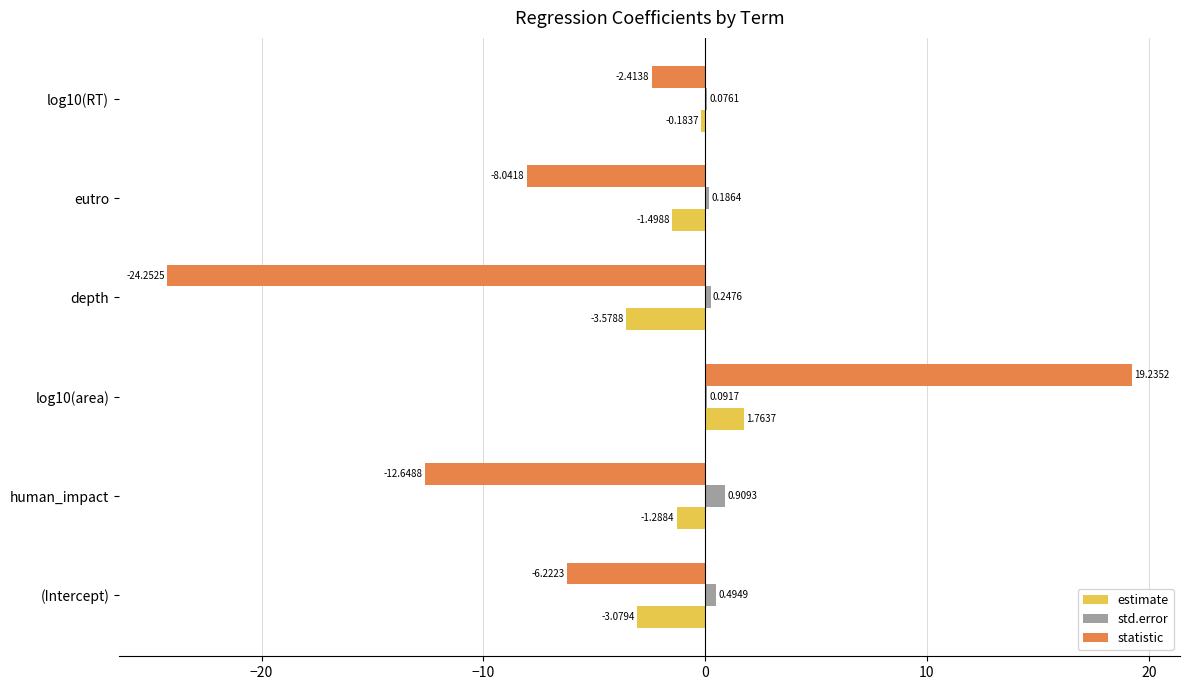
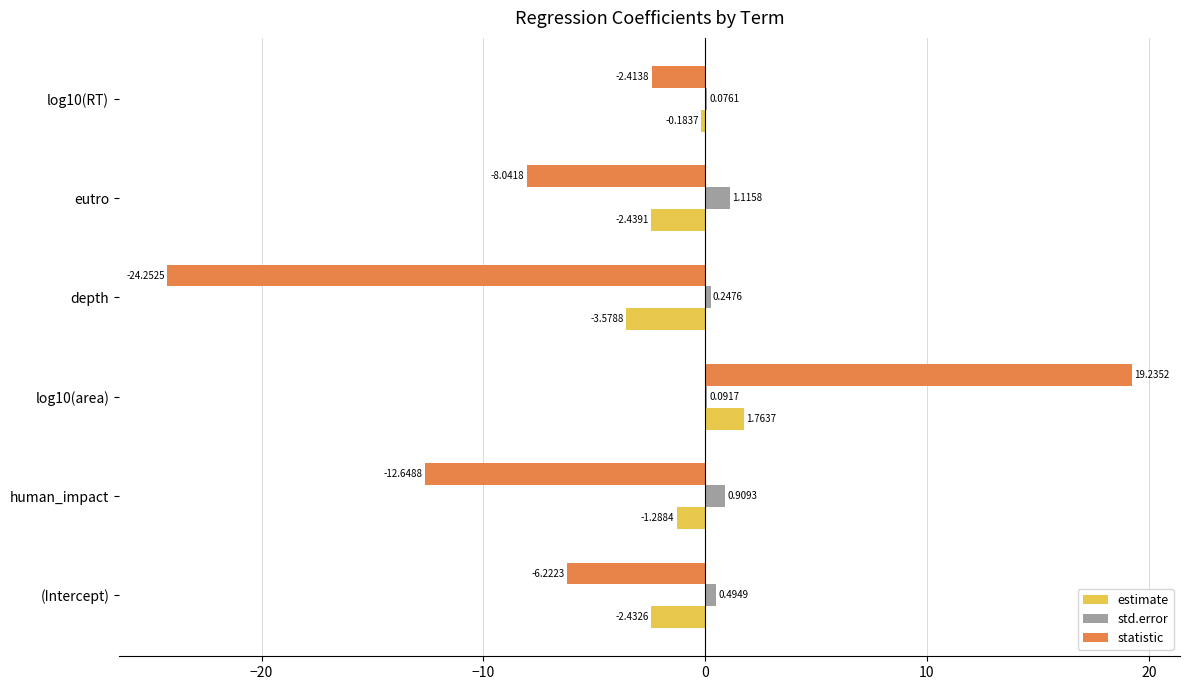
std.error, eutro: 0.1864 -> 1.1158
estimate, eutro: -1.4988 -> -2.4391
estimate, (Intercept): -3.0794 -> -2.4326
